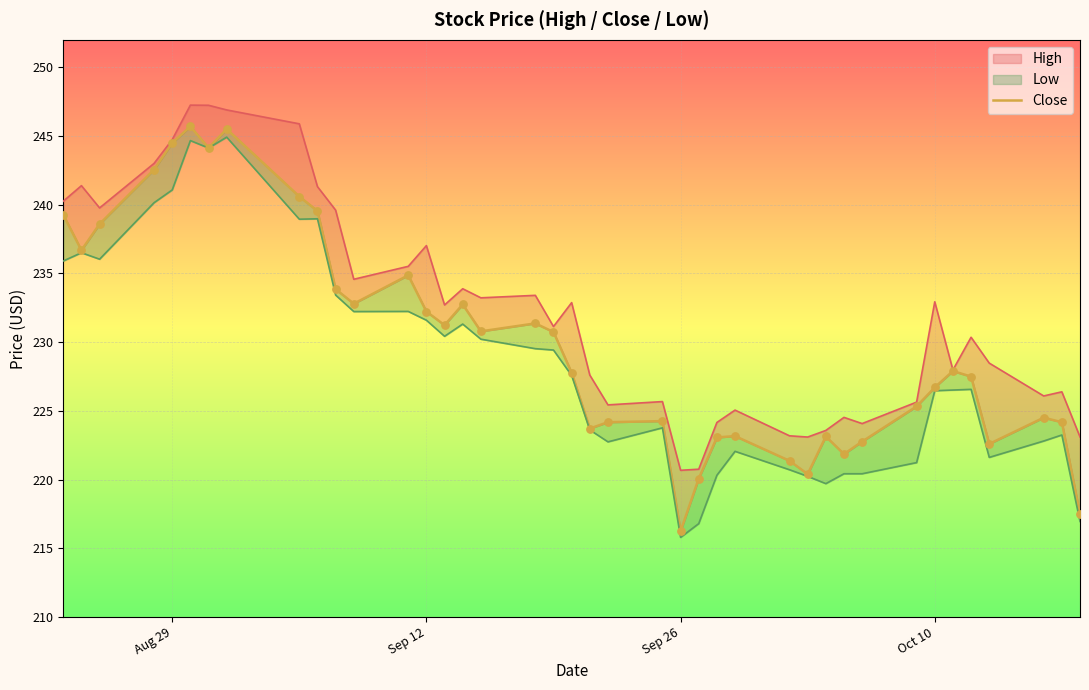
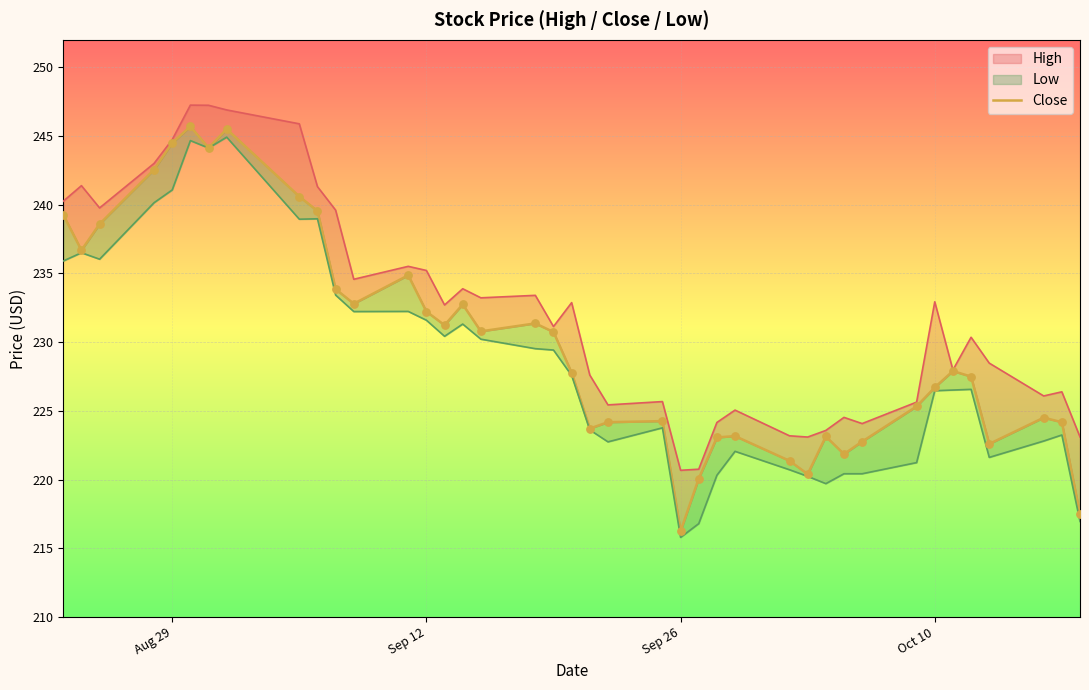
High, Sep 12: 237.0 -> 235.2
